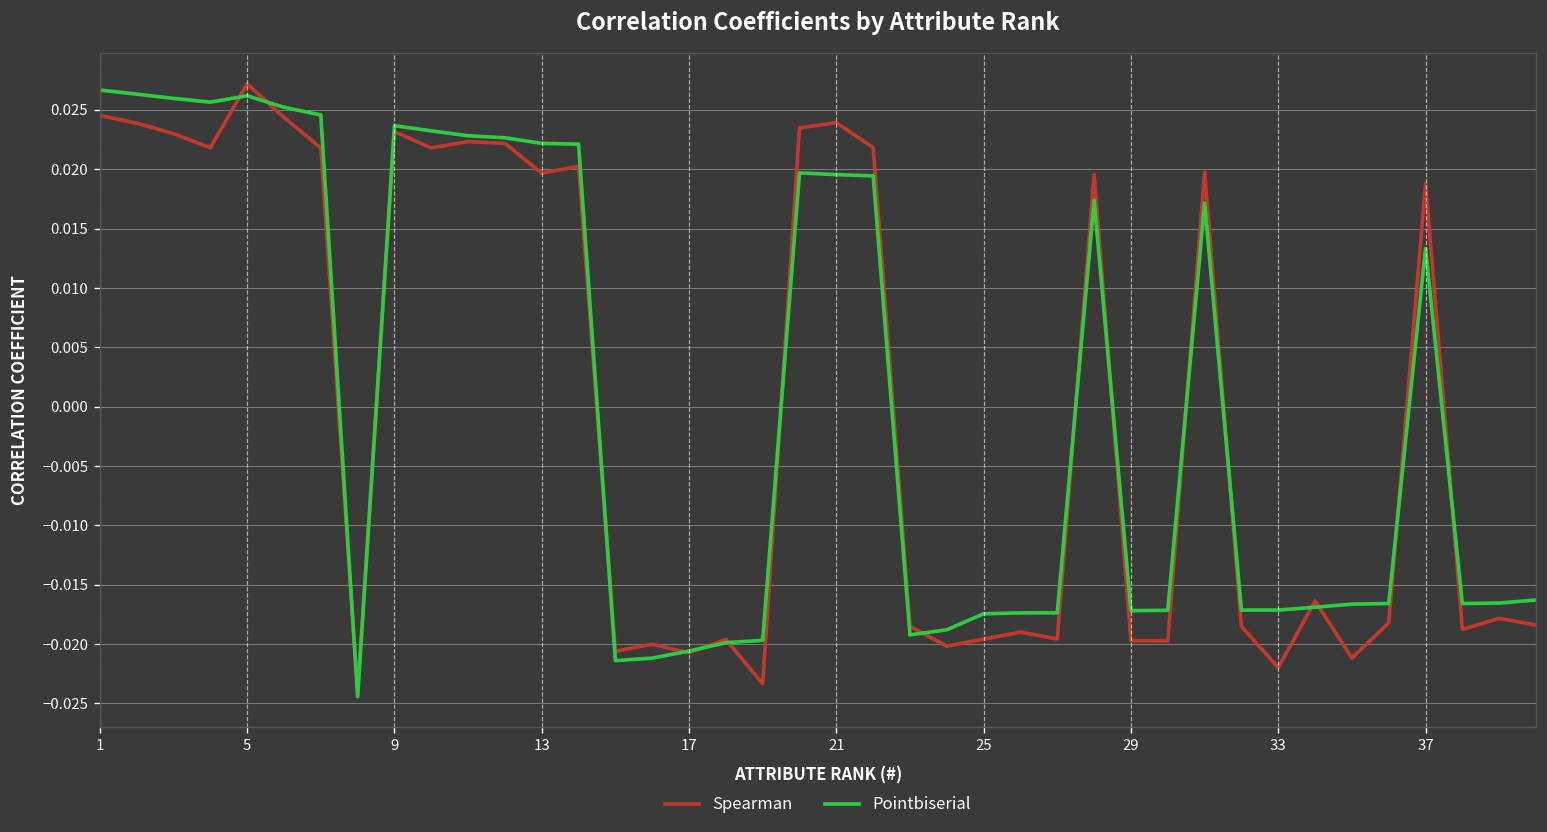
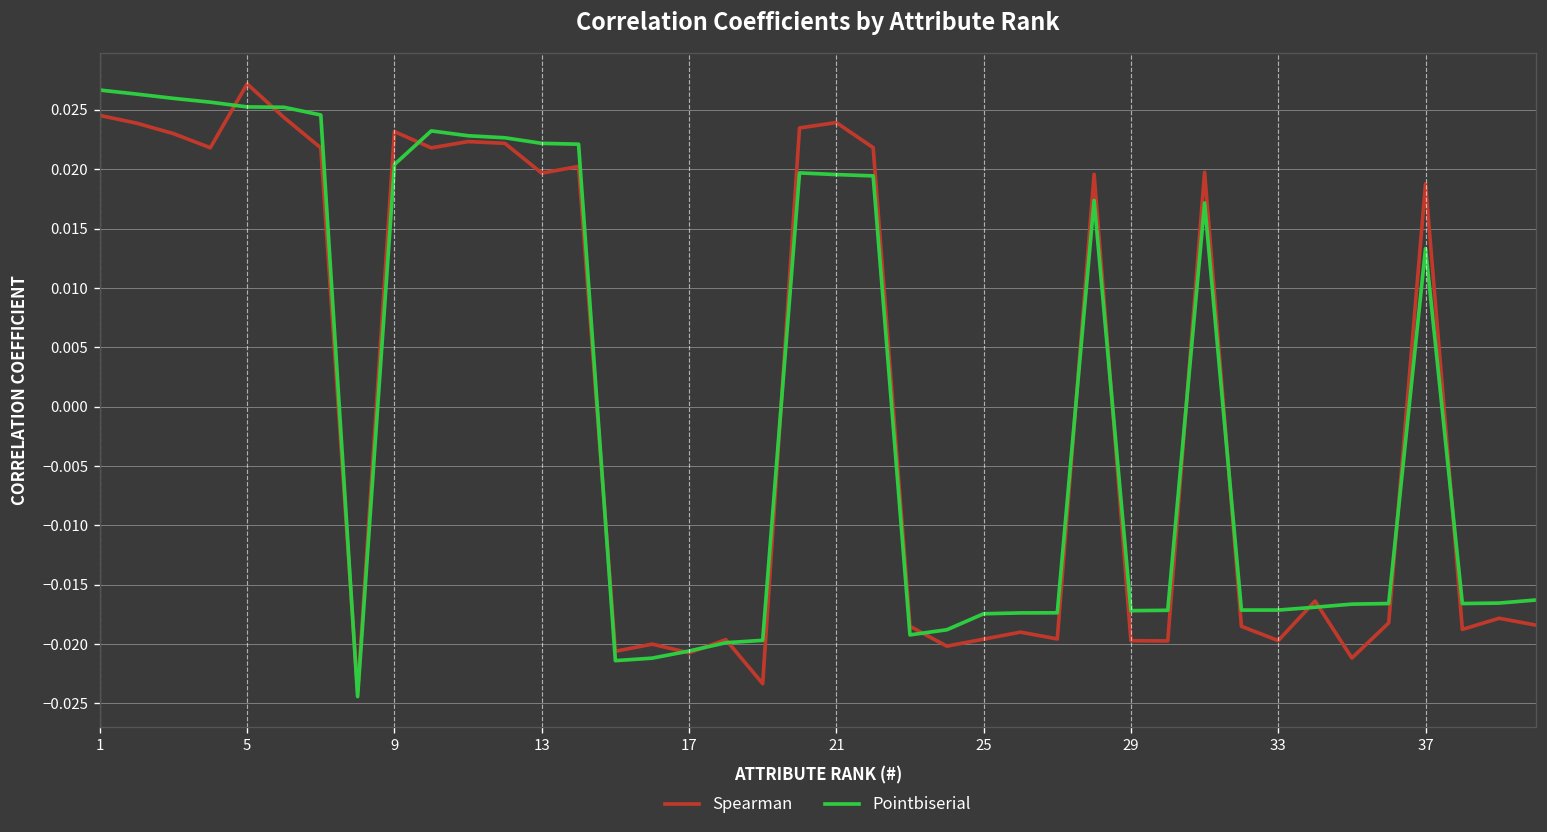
Pointbiserial, 5: 0.026 -> 0.025
Pointbiserial, 9: 0.024 -> 0.020
Spearman, 33: -0.022 -> -0.020
